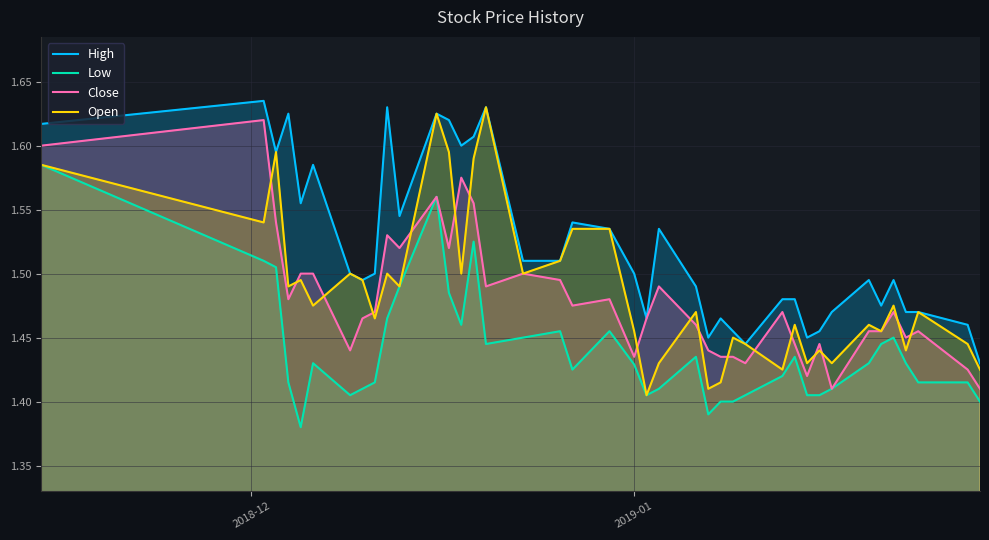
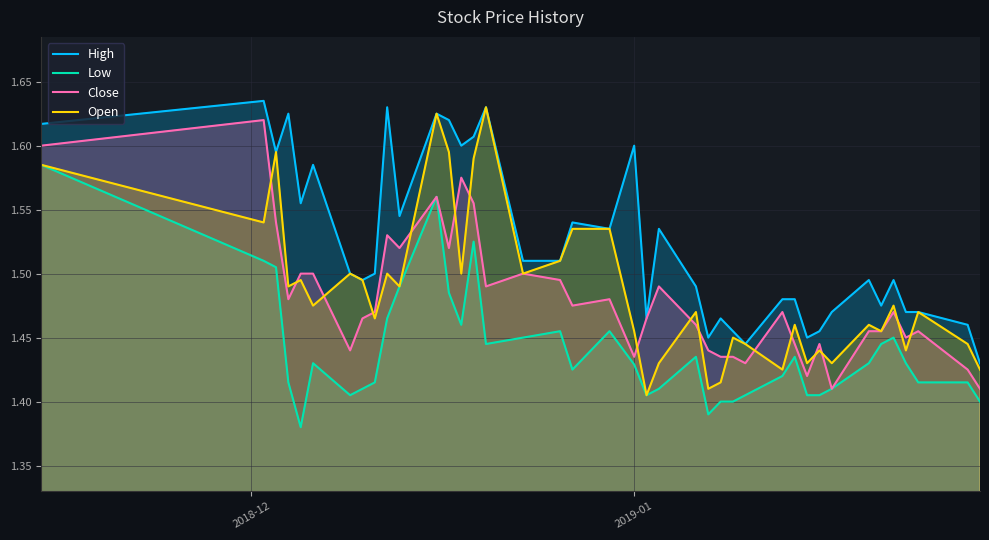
High, 2019-01: 1.5 -> 1.6
